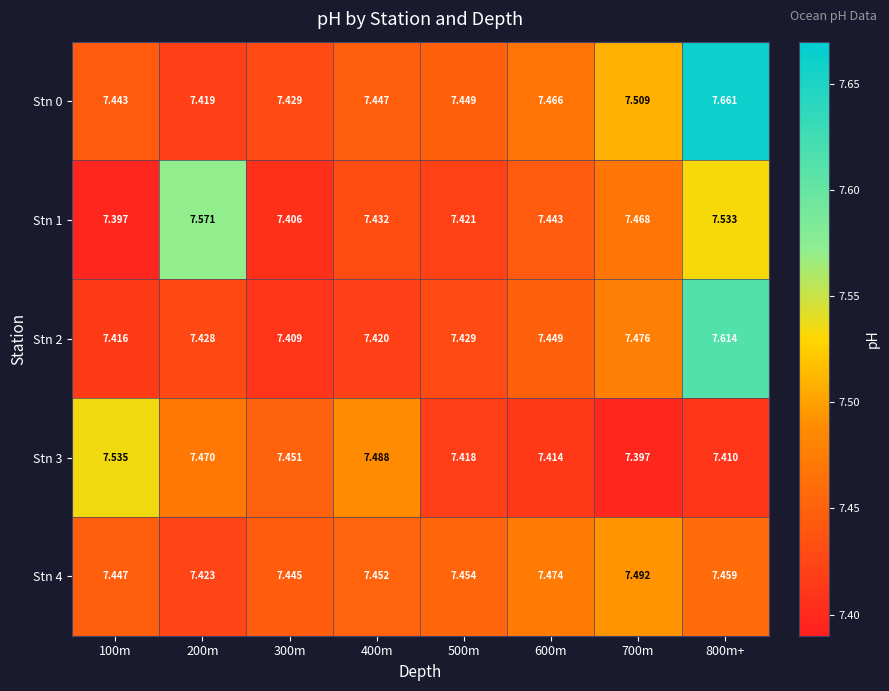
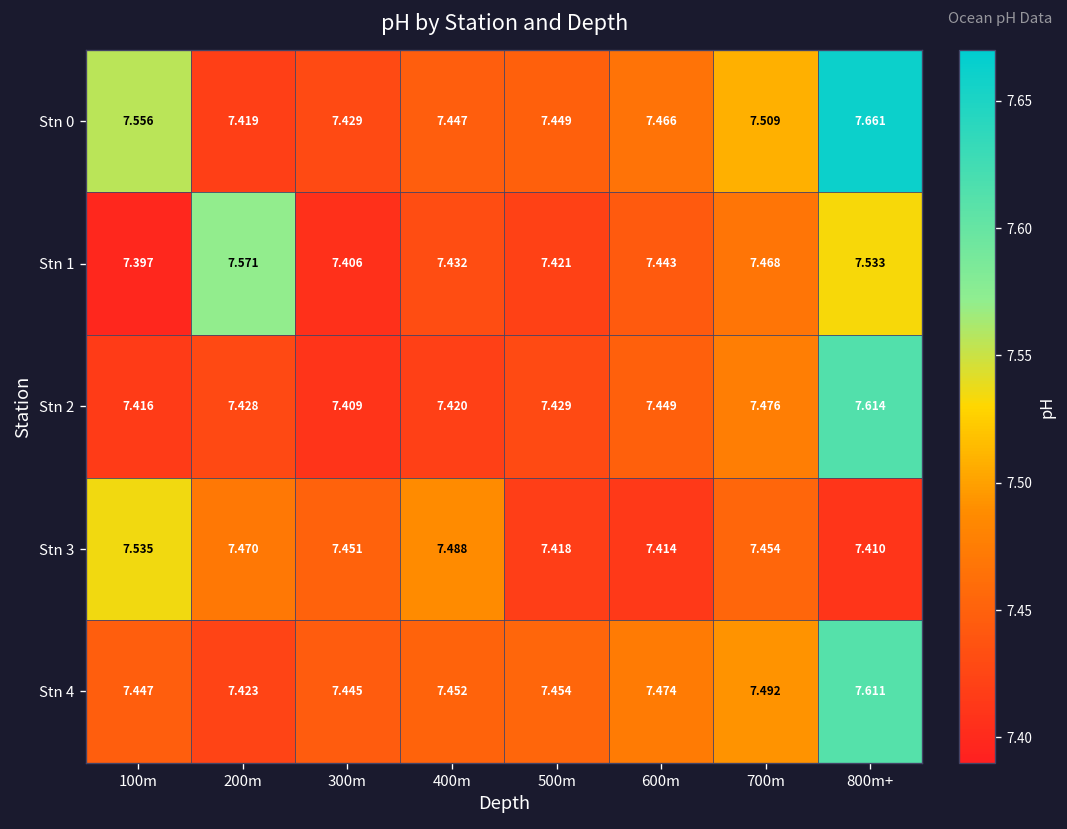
Stn 0, 100m: 7.443 -> 7.556
Stn 3, 700m: 7.397 -> 7.454
Stn 4, 800m+: 7.459 -> 7.611
